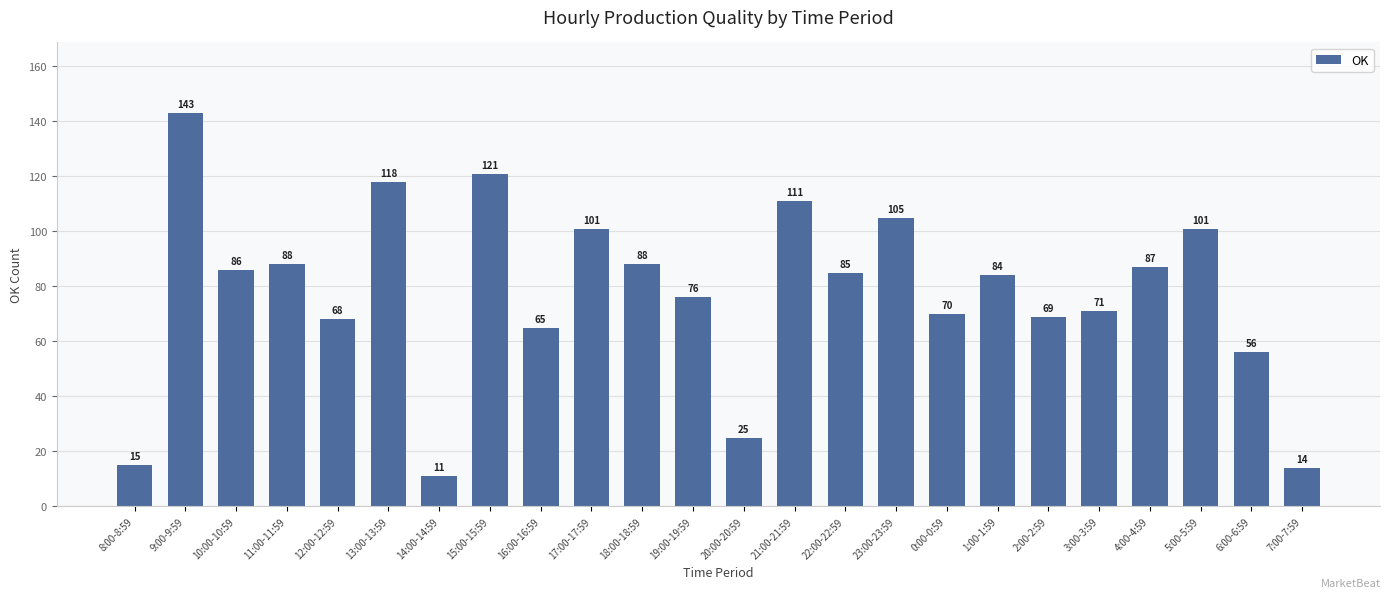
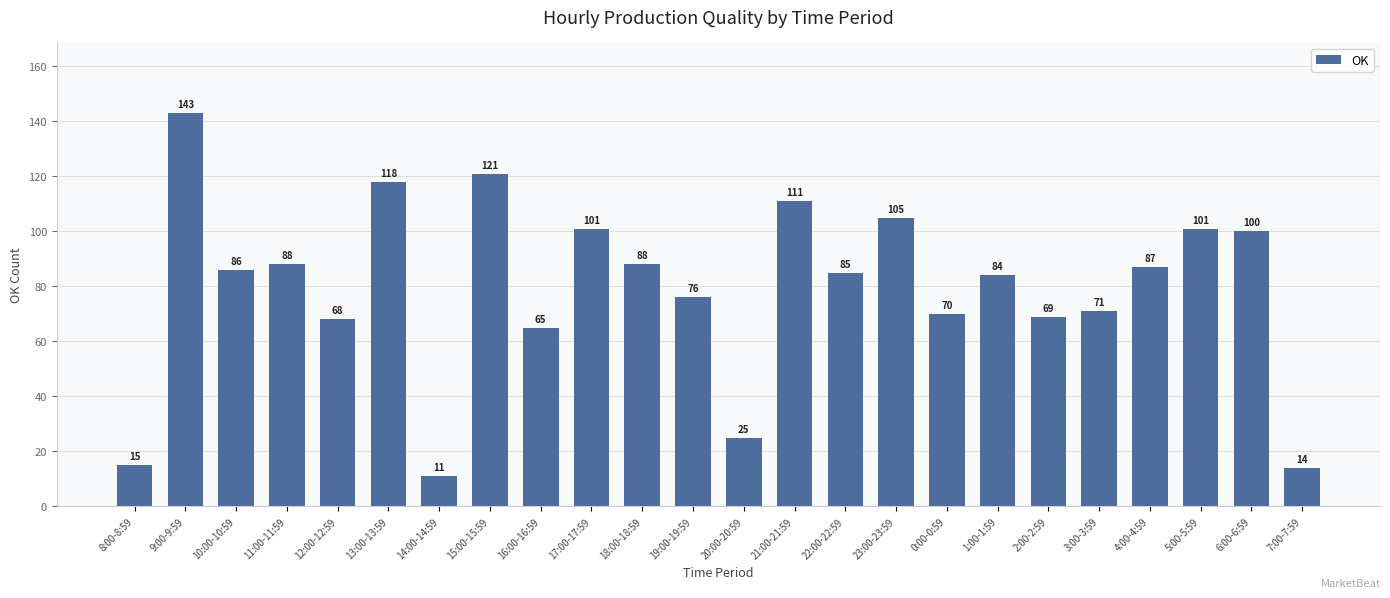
6:00-6:59: 56 -> 100
